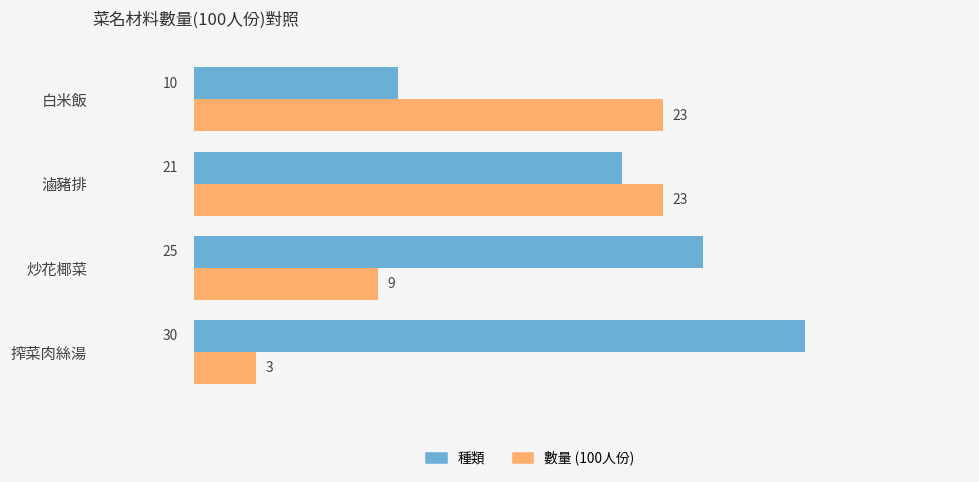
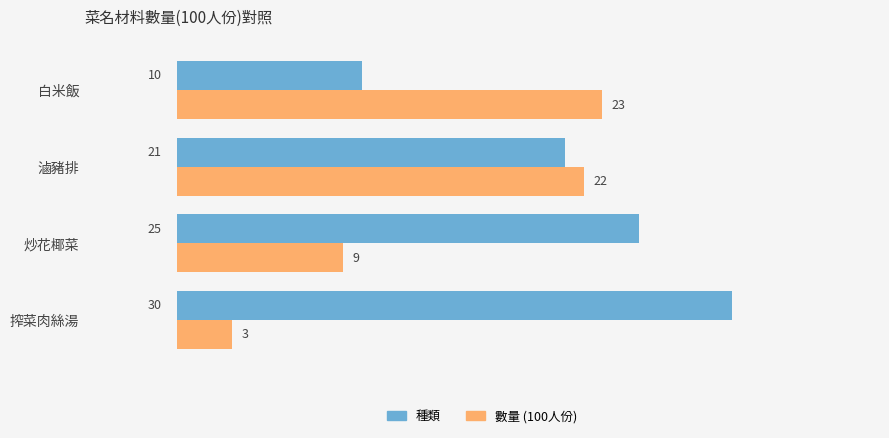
數量 (100人份), 滷豬排: 23 -> 22
